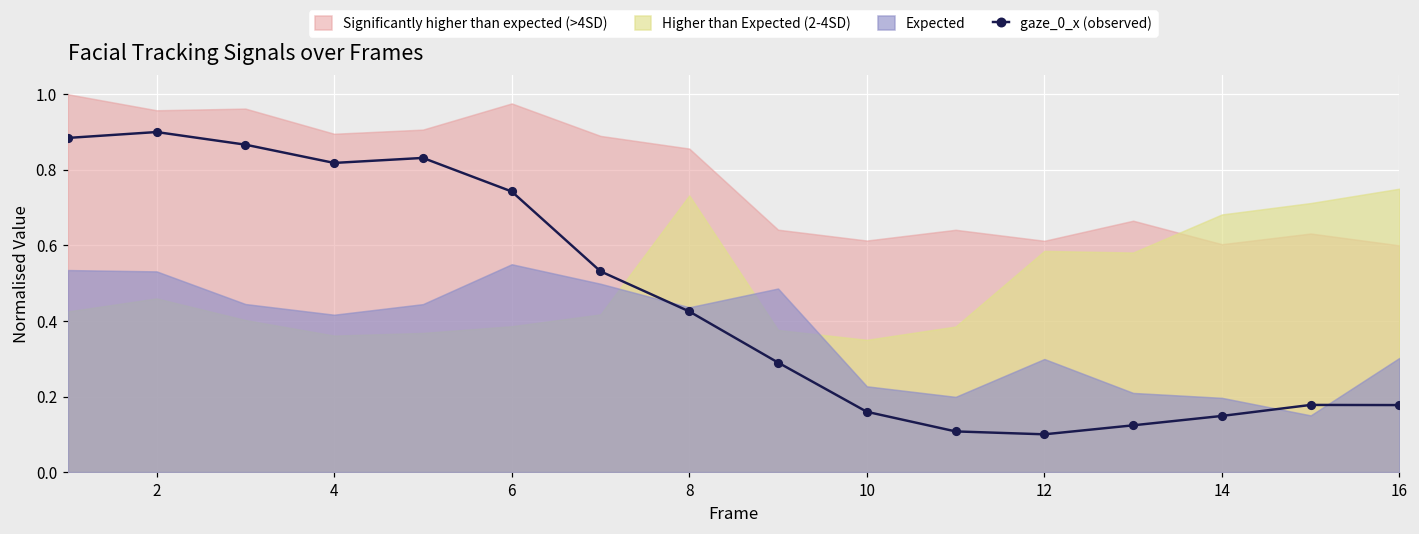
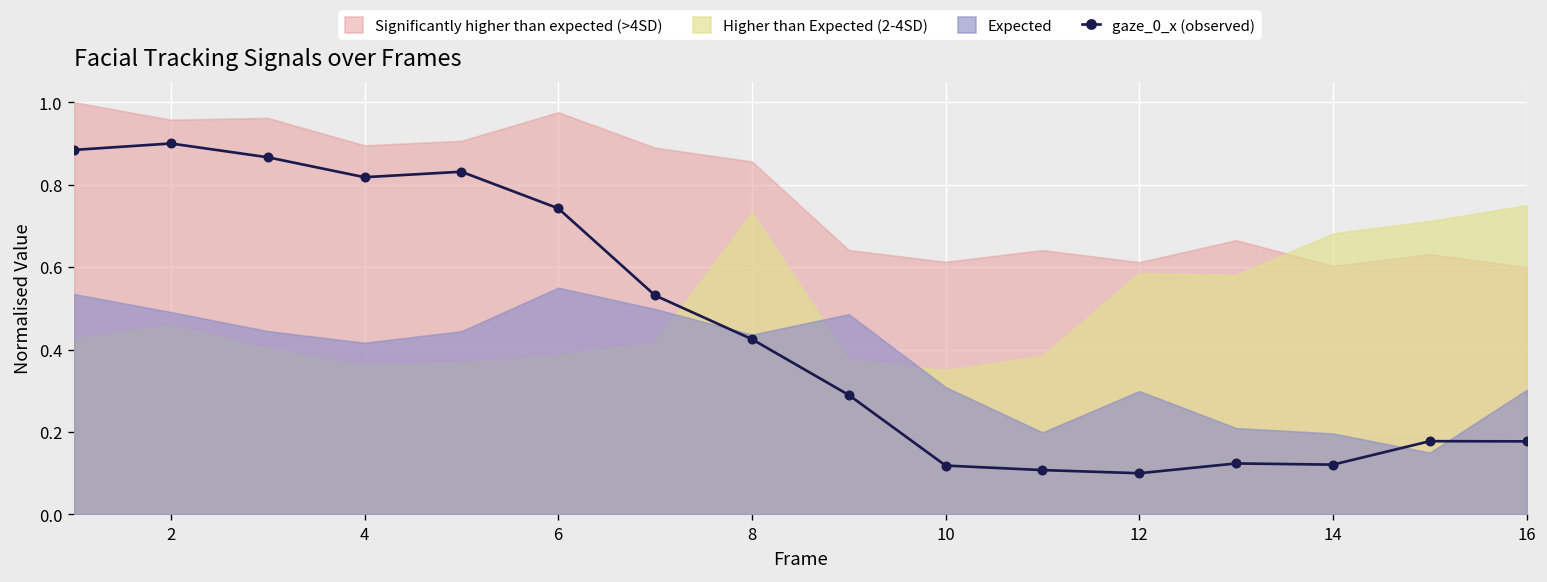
Expected, 2: 0.53 -> 0.49
gaze_0_x (observed), 10: 0.16 -> 0.12
Expected, 10: 0.23 -> 0.31
gaze_0_x (observed), 14: 0.15 -> 0.12
